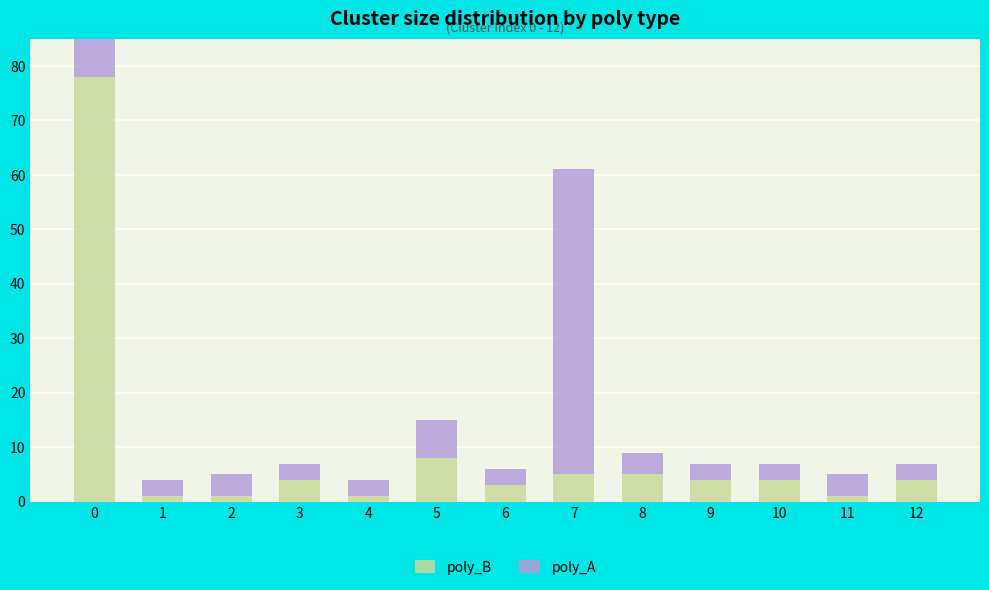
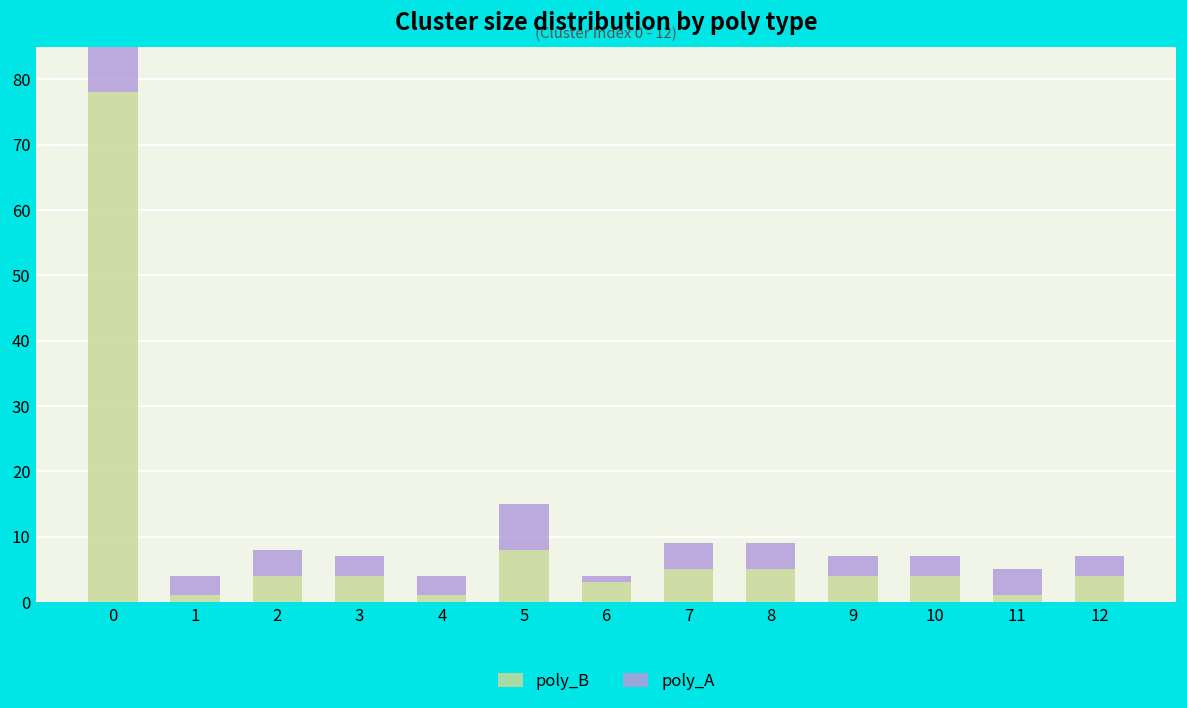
poly_B, 2: 1 -> 4
poly_A, 6: 3 -> 1
poly_A, 7: 56 -> 4
